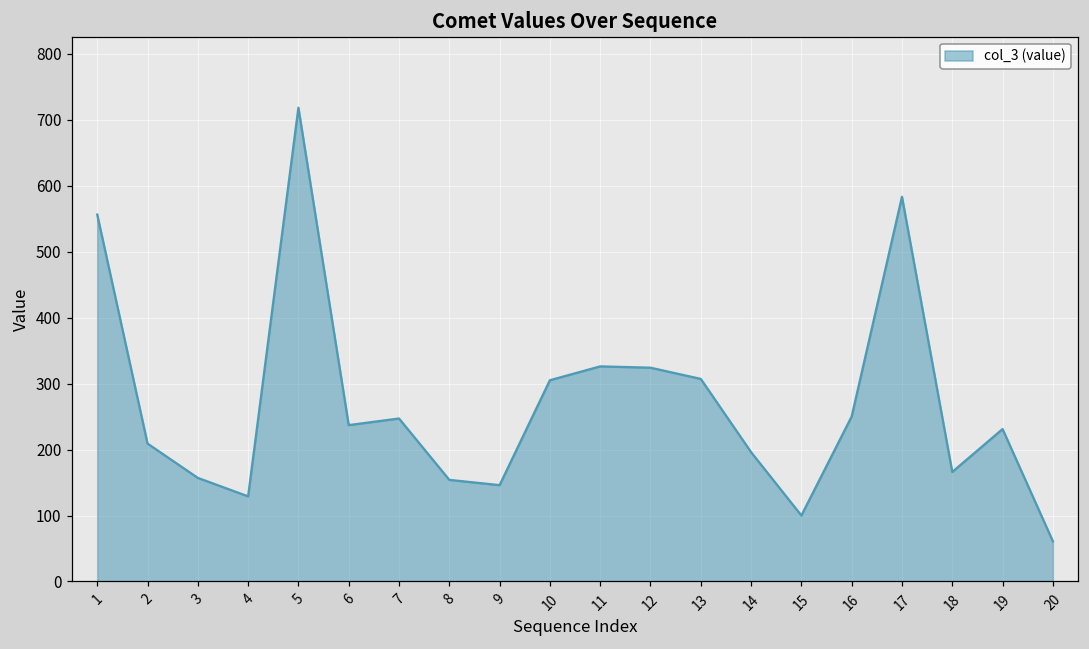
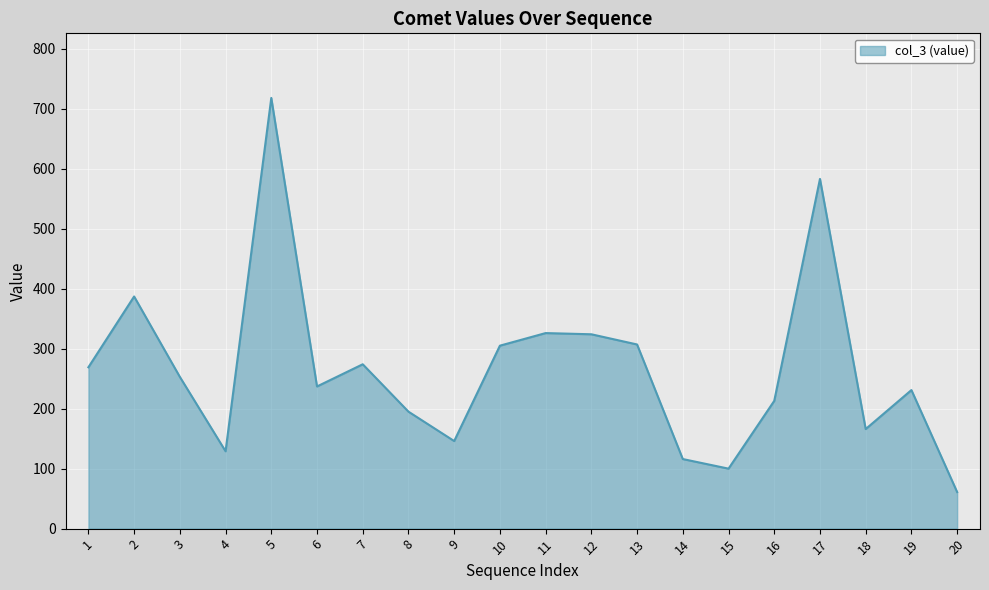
1: 560 -> 270
2: 210 -> 390
3: 160 -> 250
7: 250 -> 270
8: 150 -> 200
14: 200 -> 120
16: 250 -> 210
